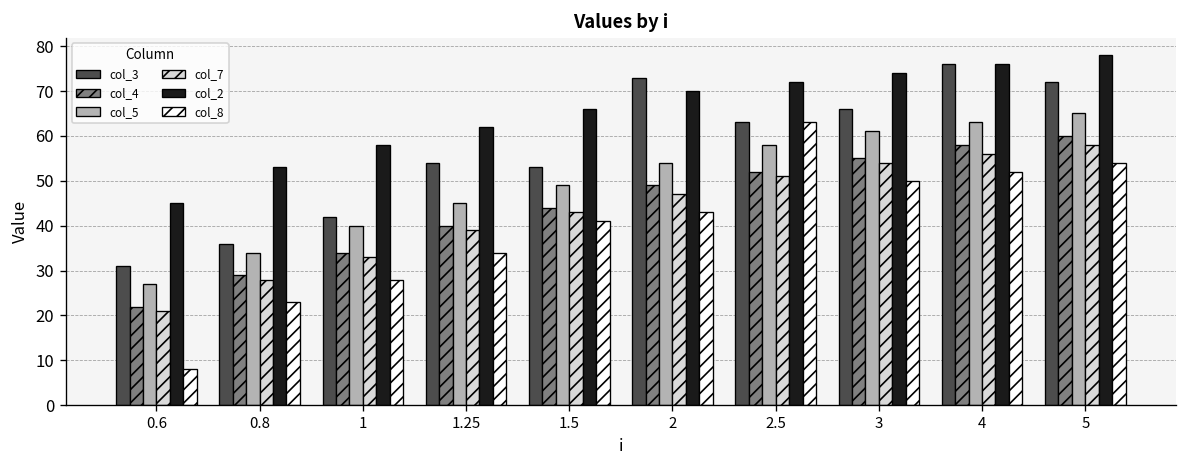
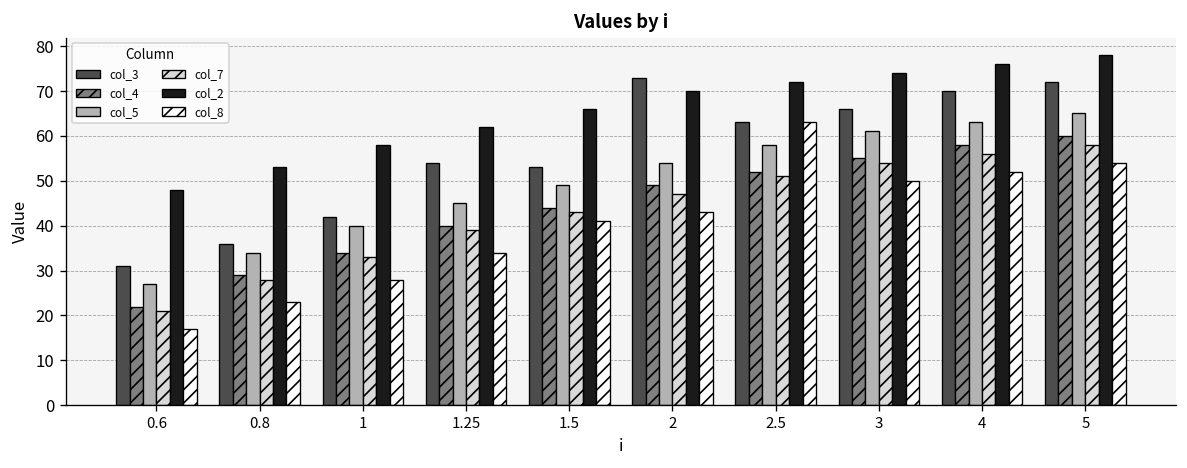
col_2, 0.6: 45 -> 48
col_8, 0.6: 8 -> 17
col_3, 4: 76 -> 70
